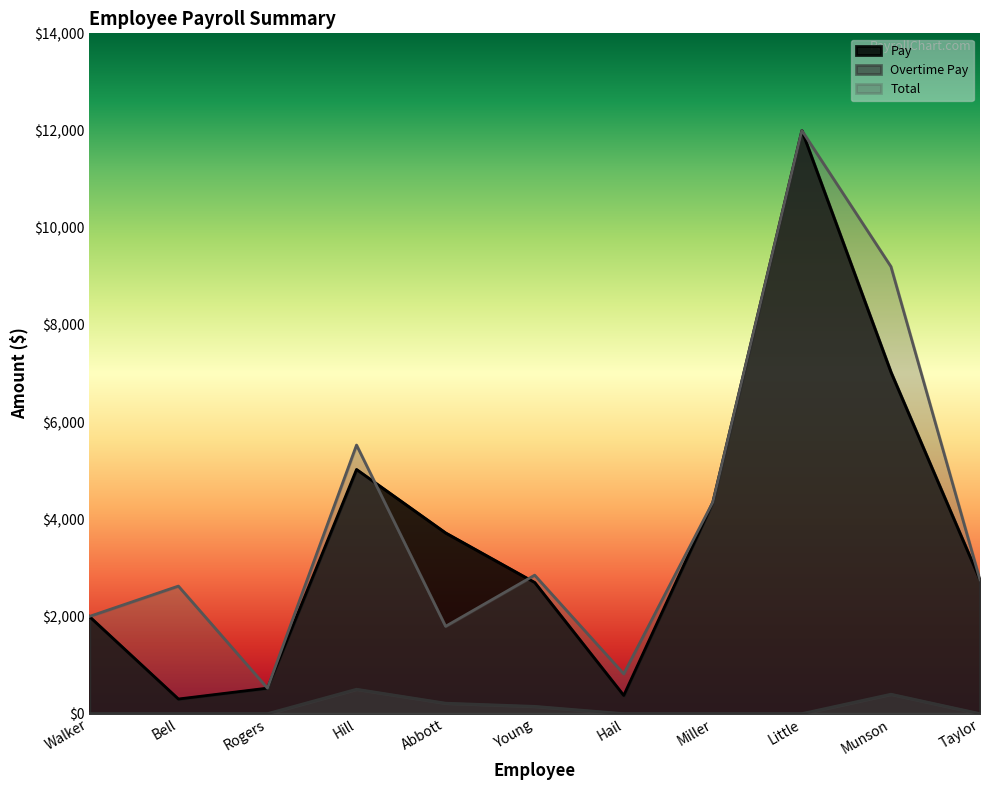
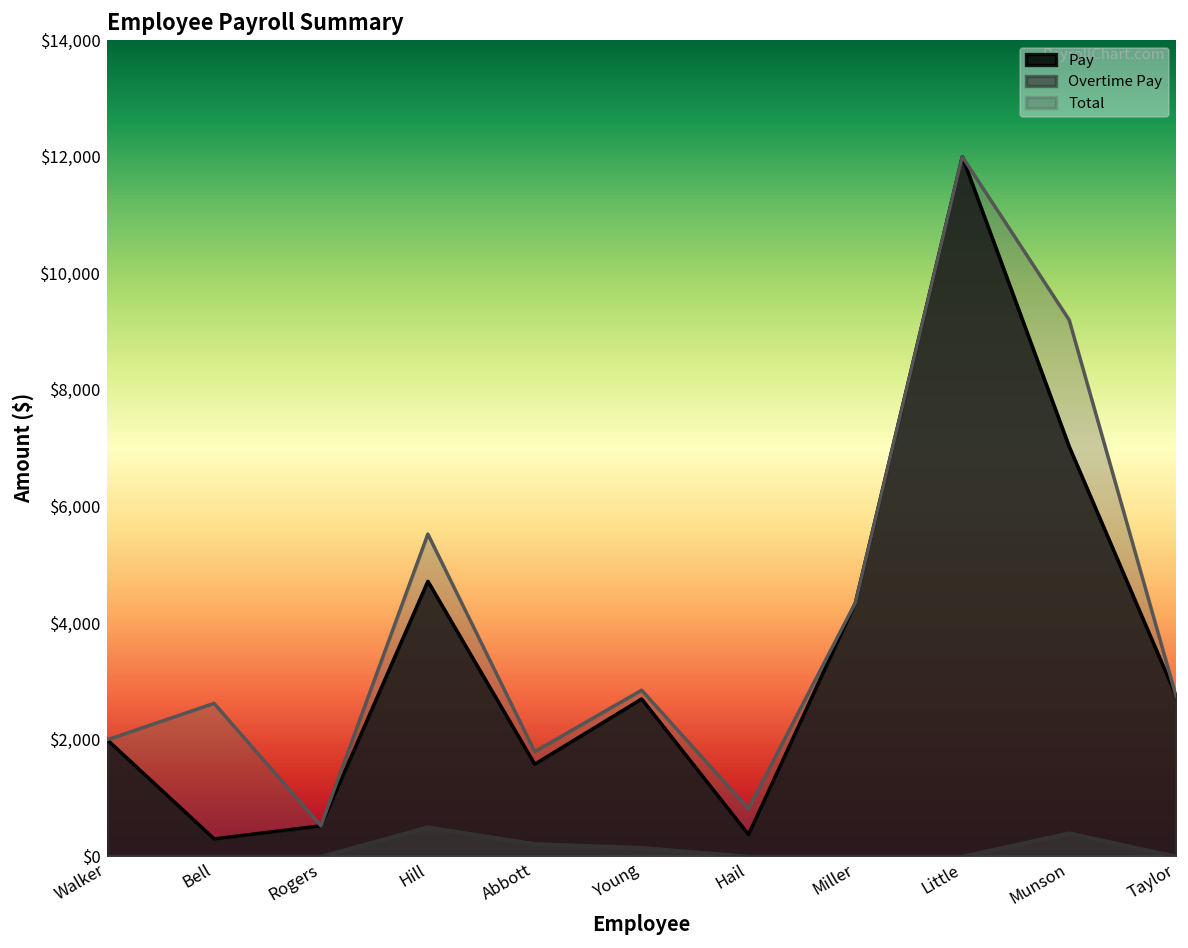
Pay, Hill: $5,000 -> $4,700
Pay, Abbott: $3,700 -> $1,600
